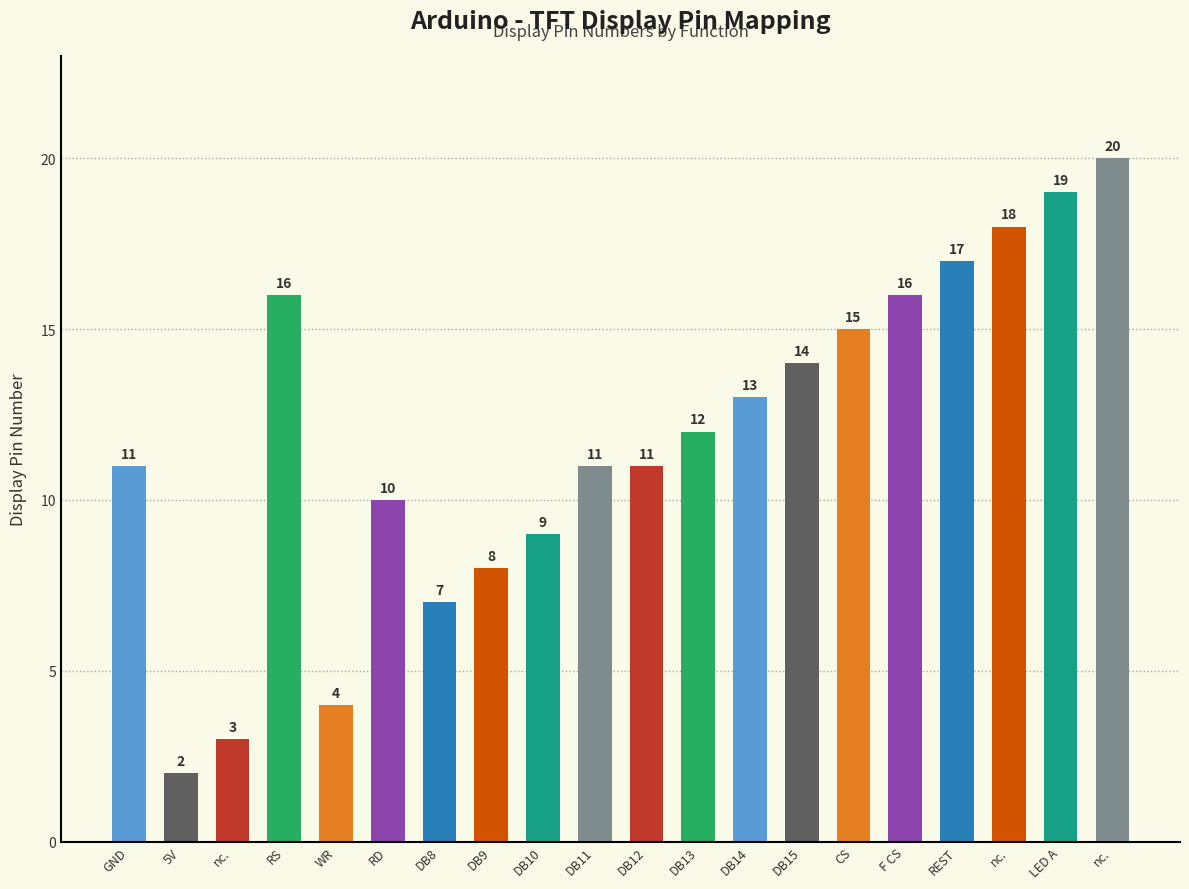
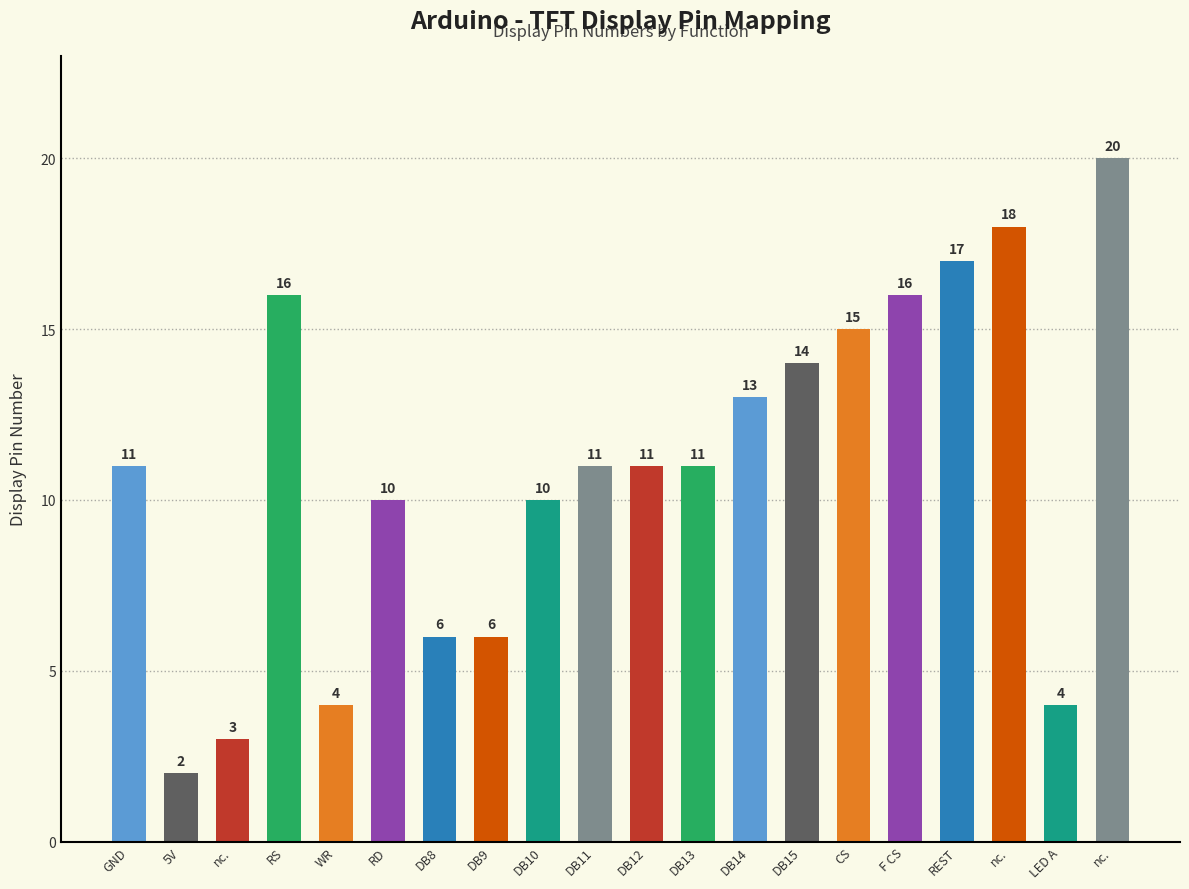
DB8: 7 -> 6
DB9: 8 -> 6
DB10: 9 -> 10
DB13: 12 -> 11
LED A: 19 -> 4
